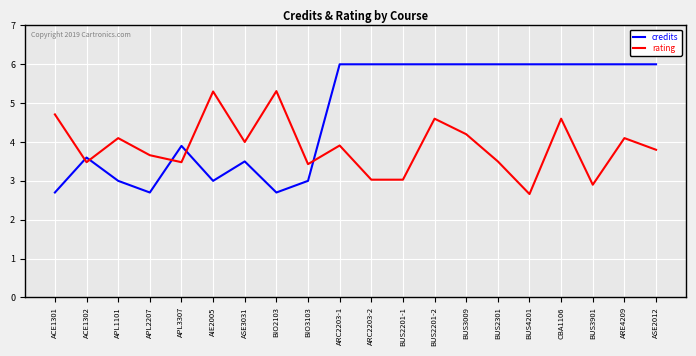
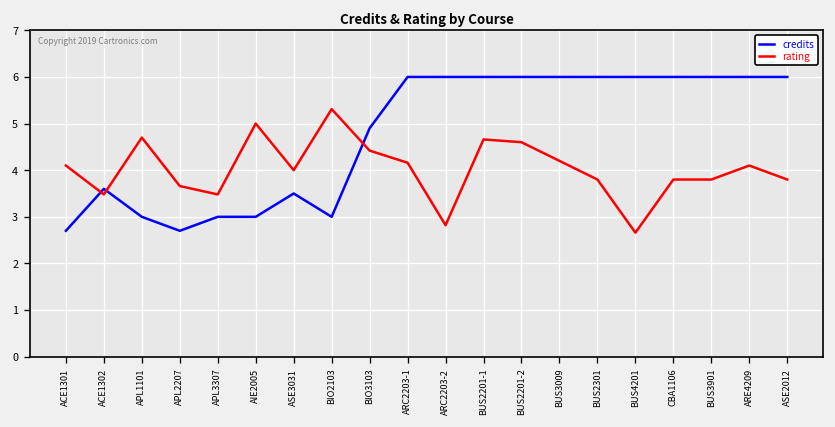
rating, ACE1301: 4.7 -> 4.1
rating, APL1101: 4.1 -> 4.7
credits, APL3307: 3.9 -> 3.0
rating, AIE2005: 5.3 -> 5.0
credits, BIO2103: 2.7 -> 3.0
credits, BIO3103: 3.0 -> 4.9
rating, BIO3103: 3.4 -> 4.4
rating, ARC2203-1: 3.9 -> 4.2
rating, ARC2203-2: 3.0 -> 2.8
rating, BUS2201-1: 3.0 -> 4.7
rating, BUS2301: 3.5 -> 3.8
rating, CBA1106: 4.6 -> 3.8
rating, BUS3901: 2.9 -> 3.8
